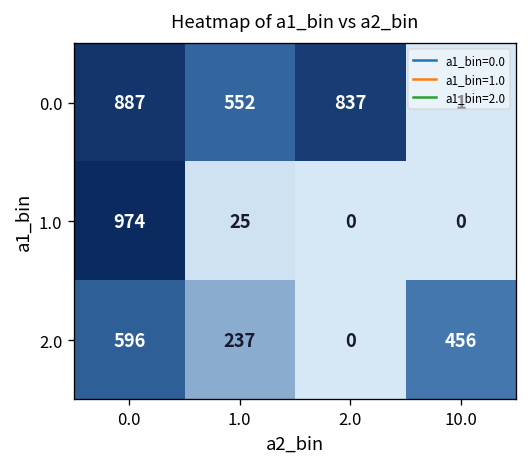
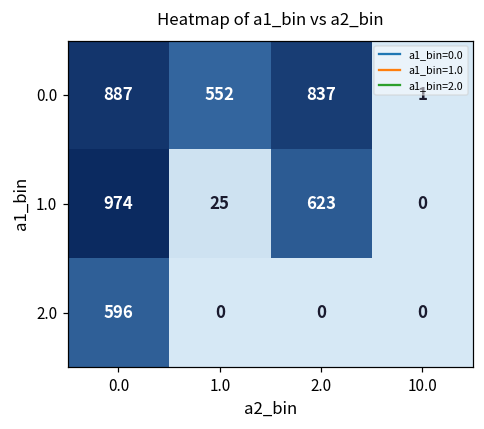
1.0, 2.0: 0 -> 623
2.0, 1.0: 237 -> 0
2.0, 10.0: 456 -> 0
